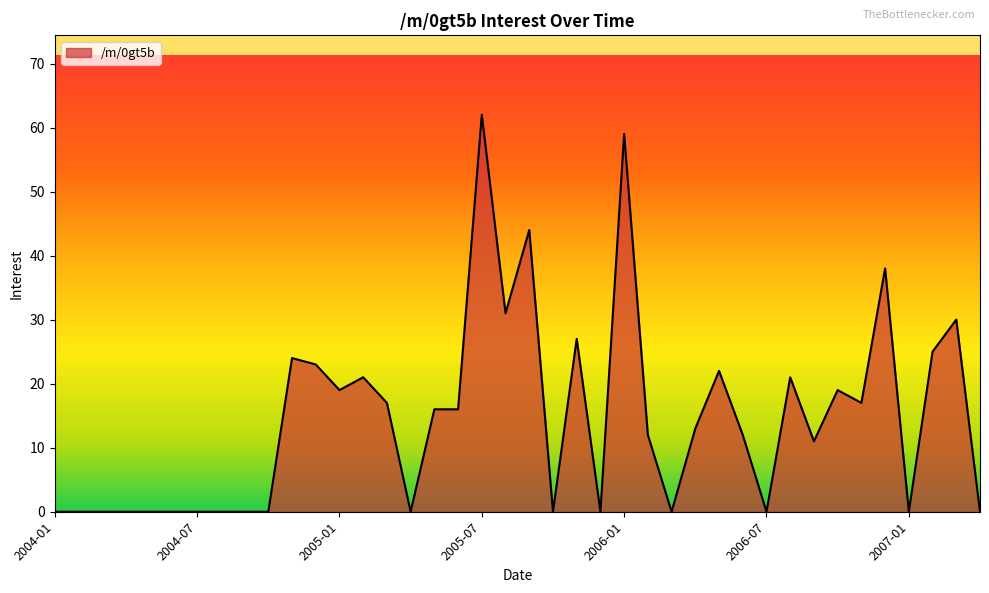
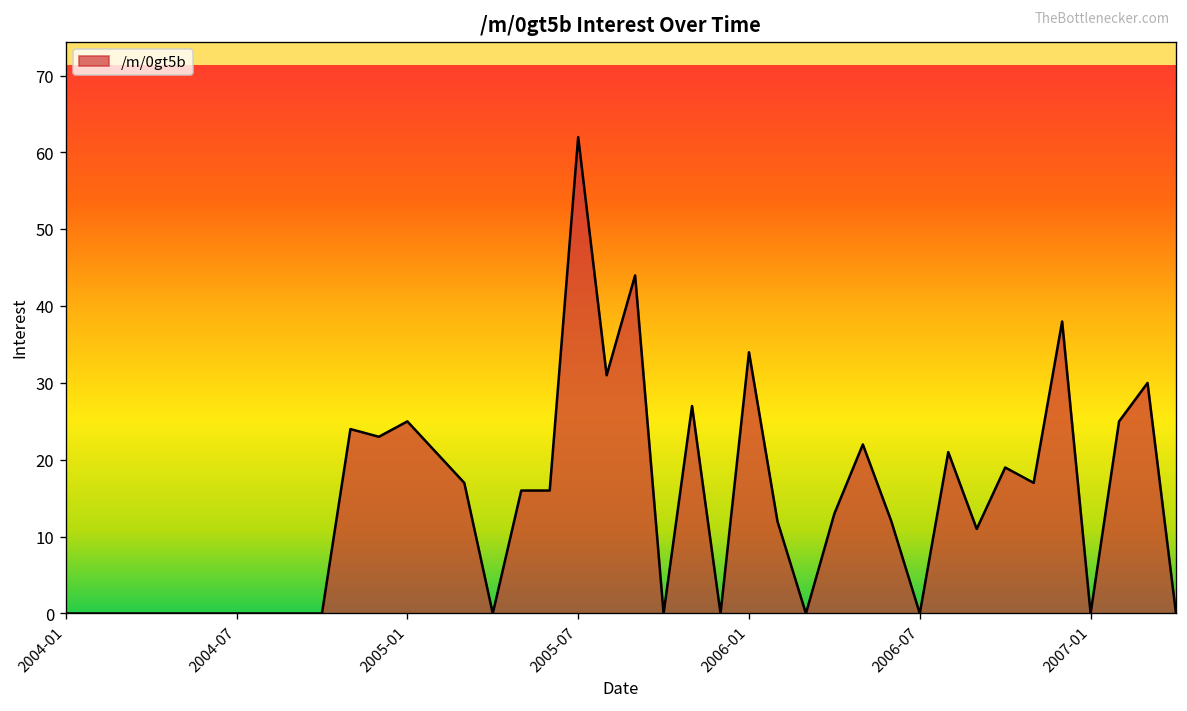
2005-01: 19 -> 25
2006-01: 59 -> 34
